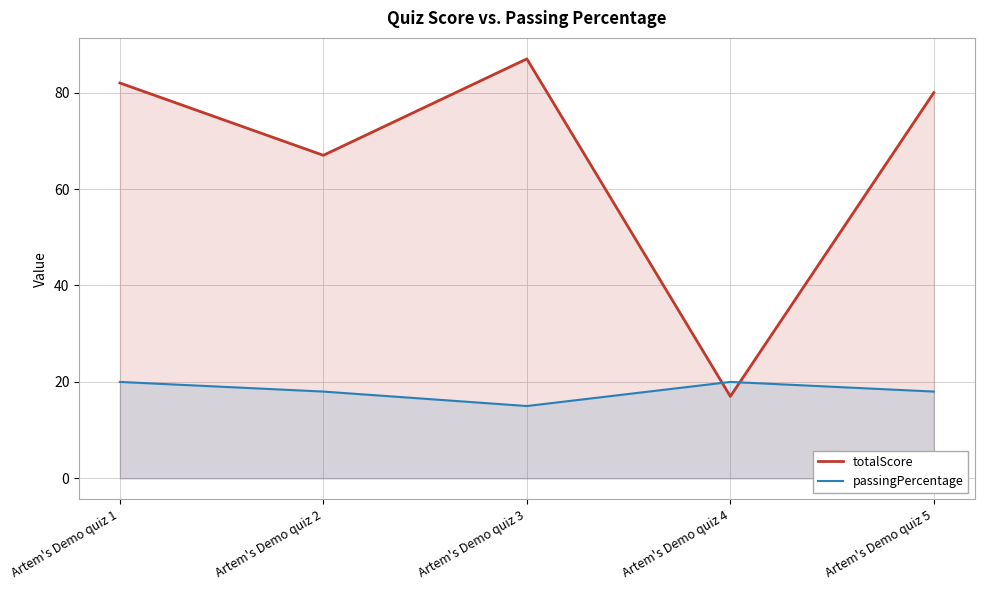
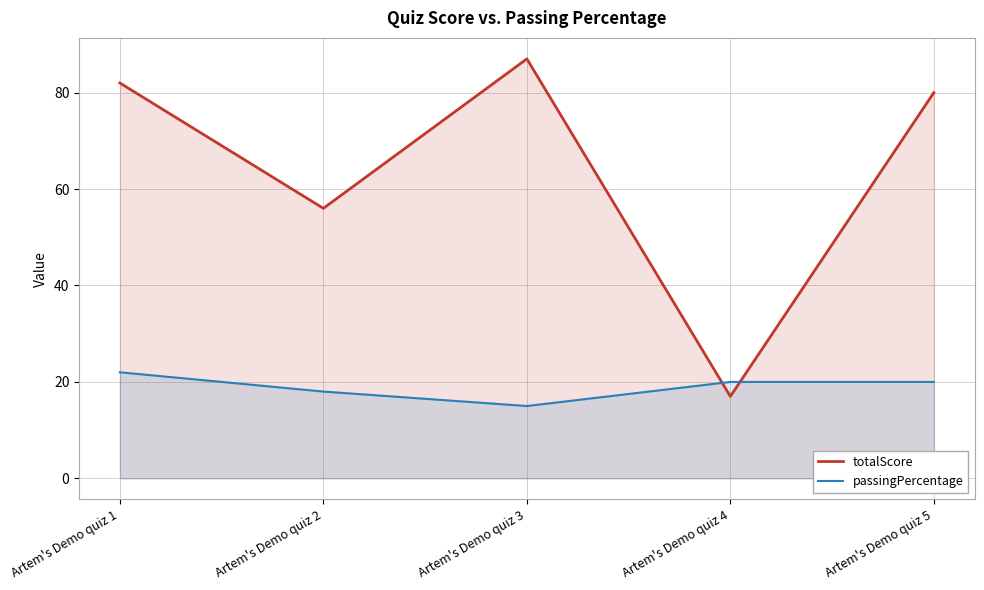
passingPercentage, Artem's Demo quiz 1: 20 -> 22
totalScore, Artem's Demo quiz 2: 67 -> 56
passingPercentage, Artem's Demo quiz 5: 18 -> 20
